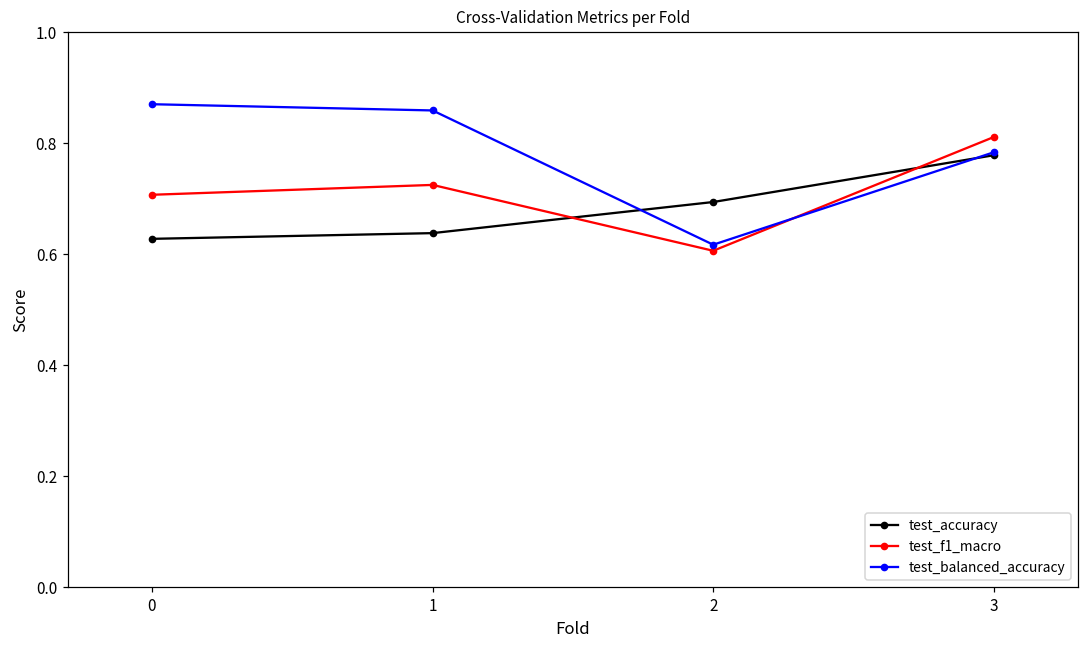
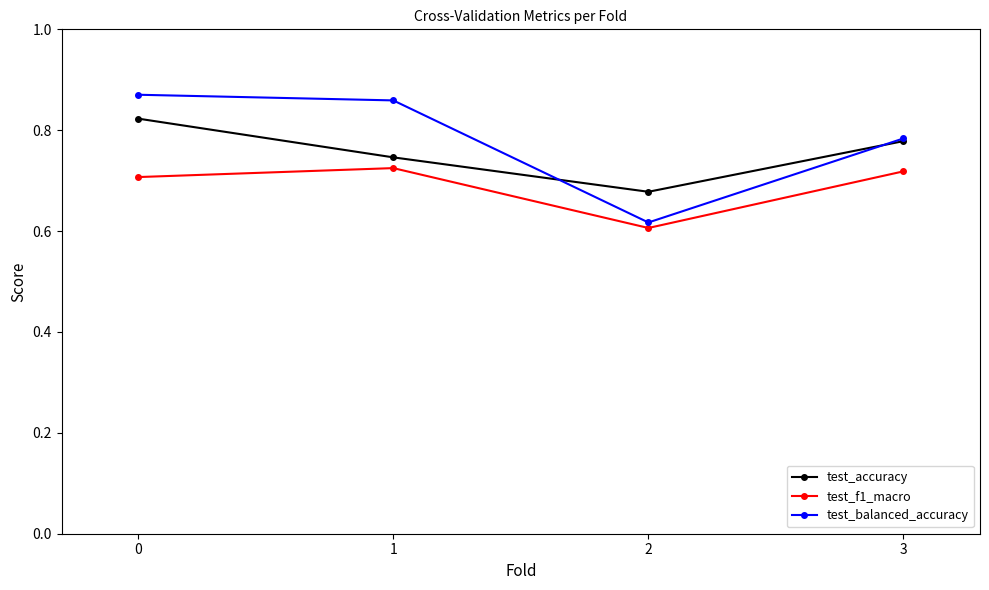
test_accuracy, 0: 0.63 -> 0.82
test_accuracy, 1: 0.64 -> 0.75
test_accuracy, 2: 0.69 -> 0.68
test_f1_macro, 3: 0.81 -> 0.72
